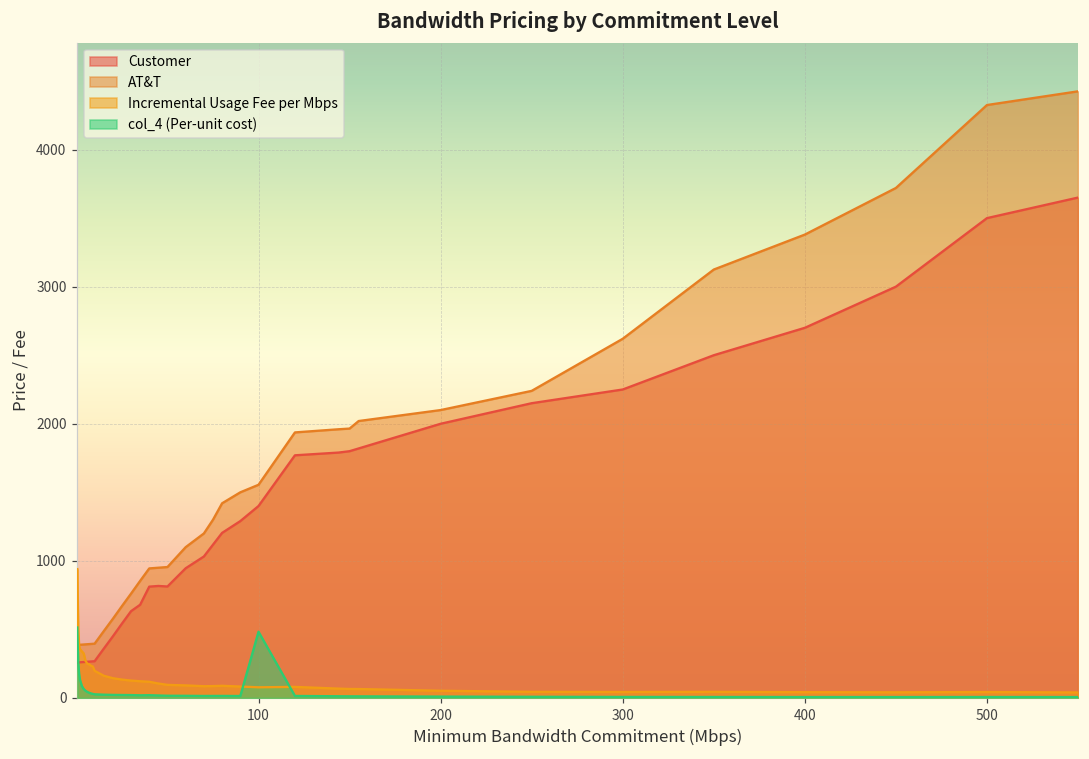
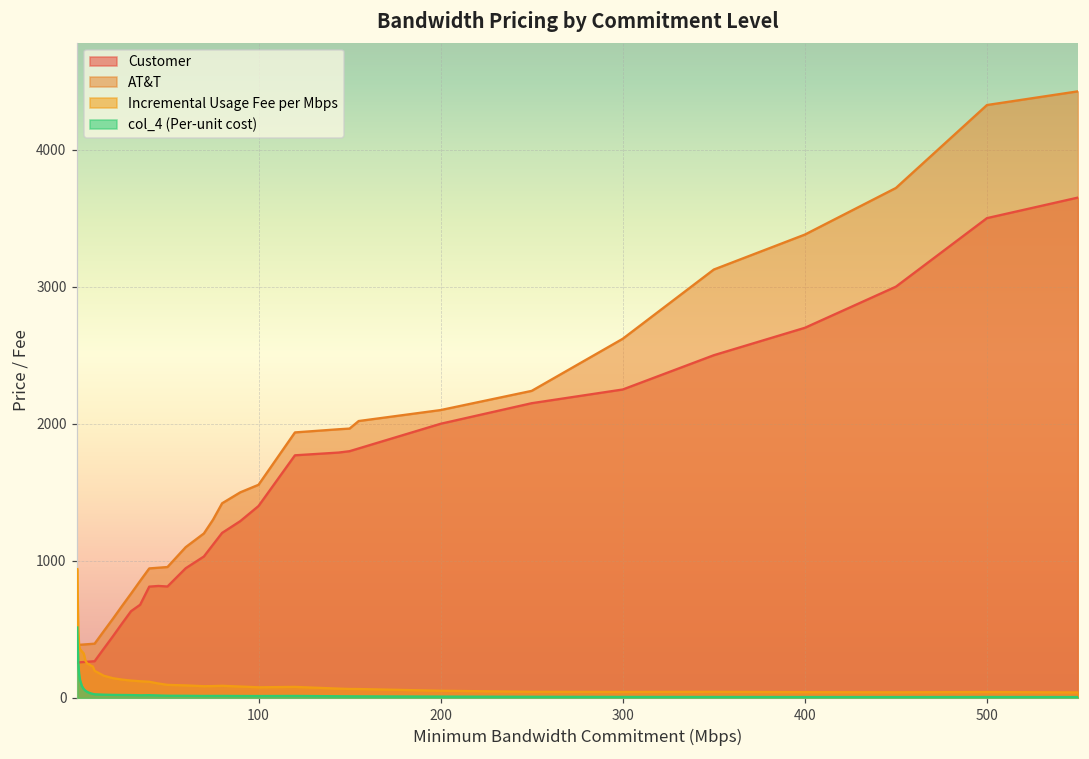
col_4 (Per-unit cost), 100: 480 -> 10
